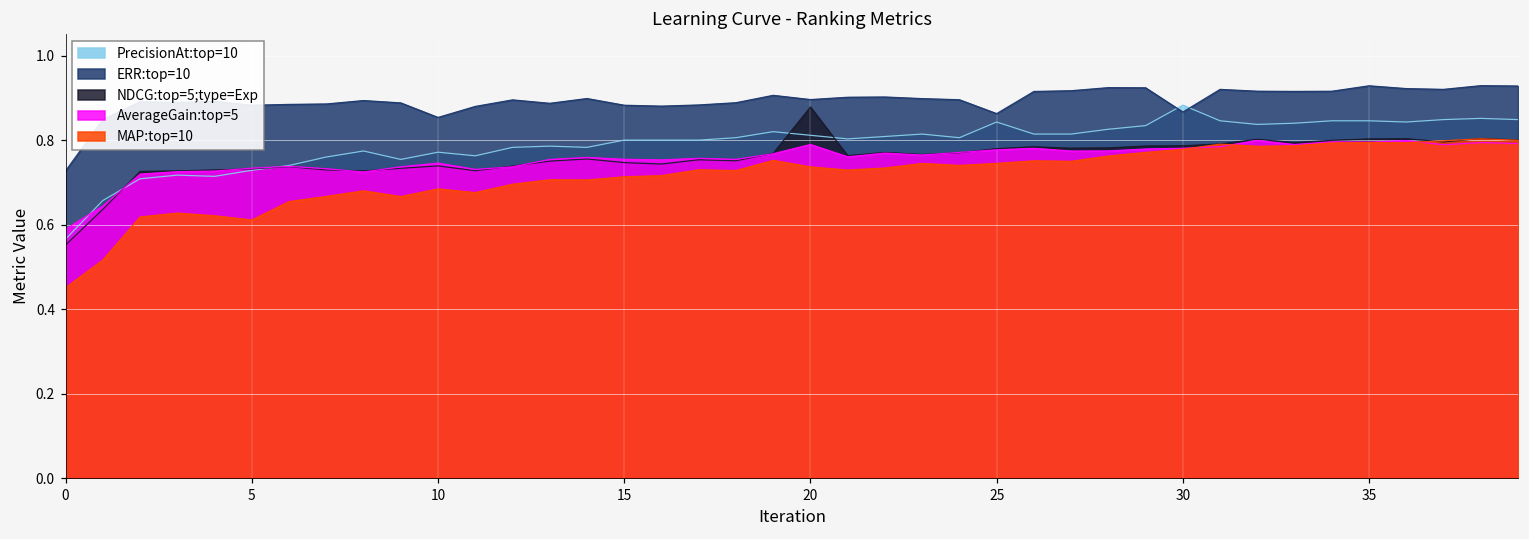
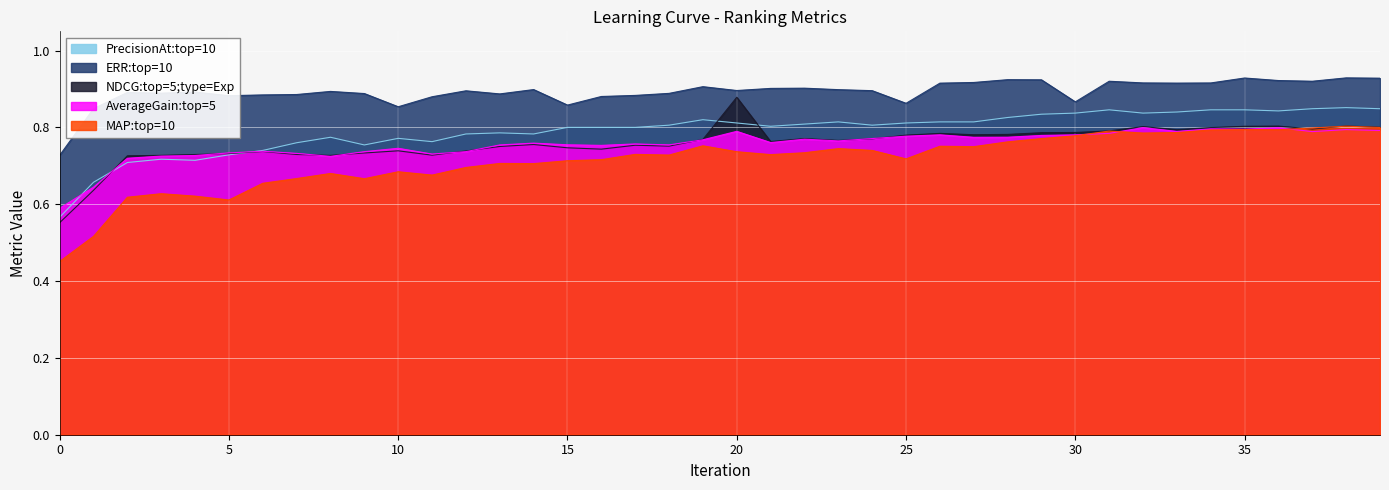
ERR:top=10, 15: 0.88 -> 0.86
PrecisionAt:top=10, 25: 0.84 -> 0.81
MAP:top=10, 25: 0.74 -> 0.72
PrecisionAt:top=10, 30: 0.88 -> 0.84
